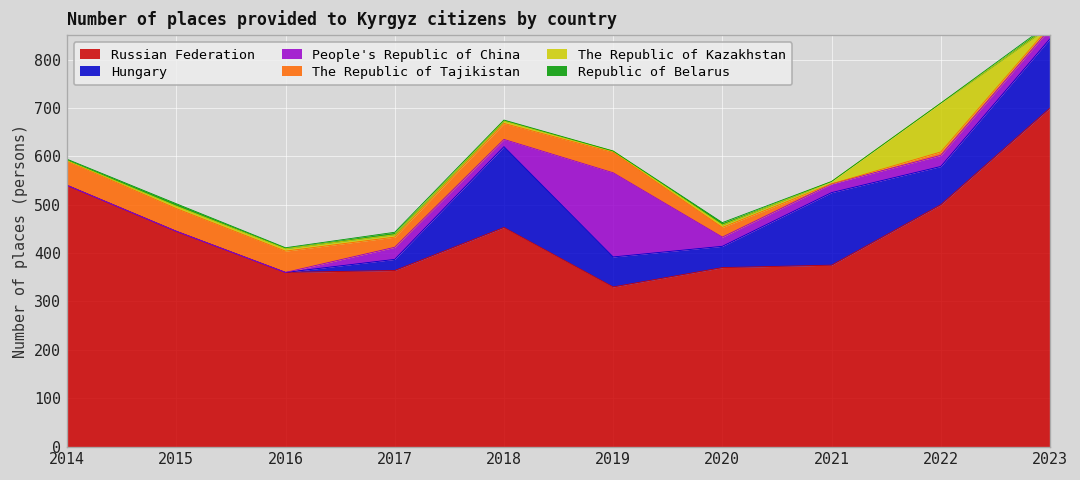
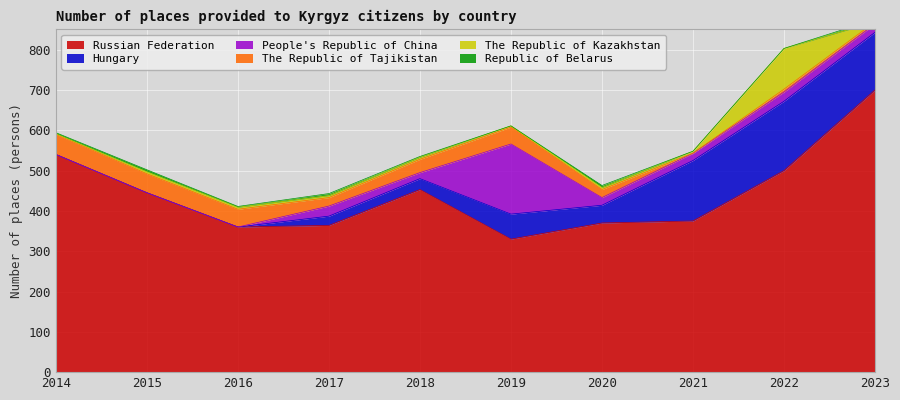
Hungary, 2018: 170 -> 30
Hungary, 2022: 80 -> 170
